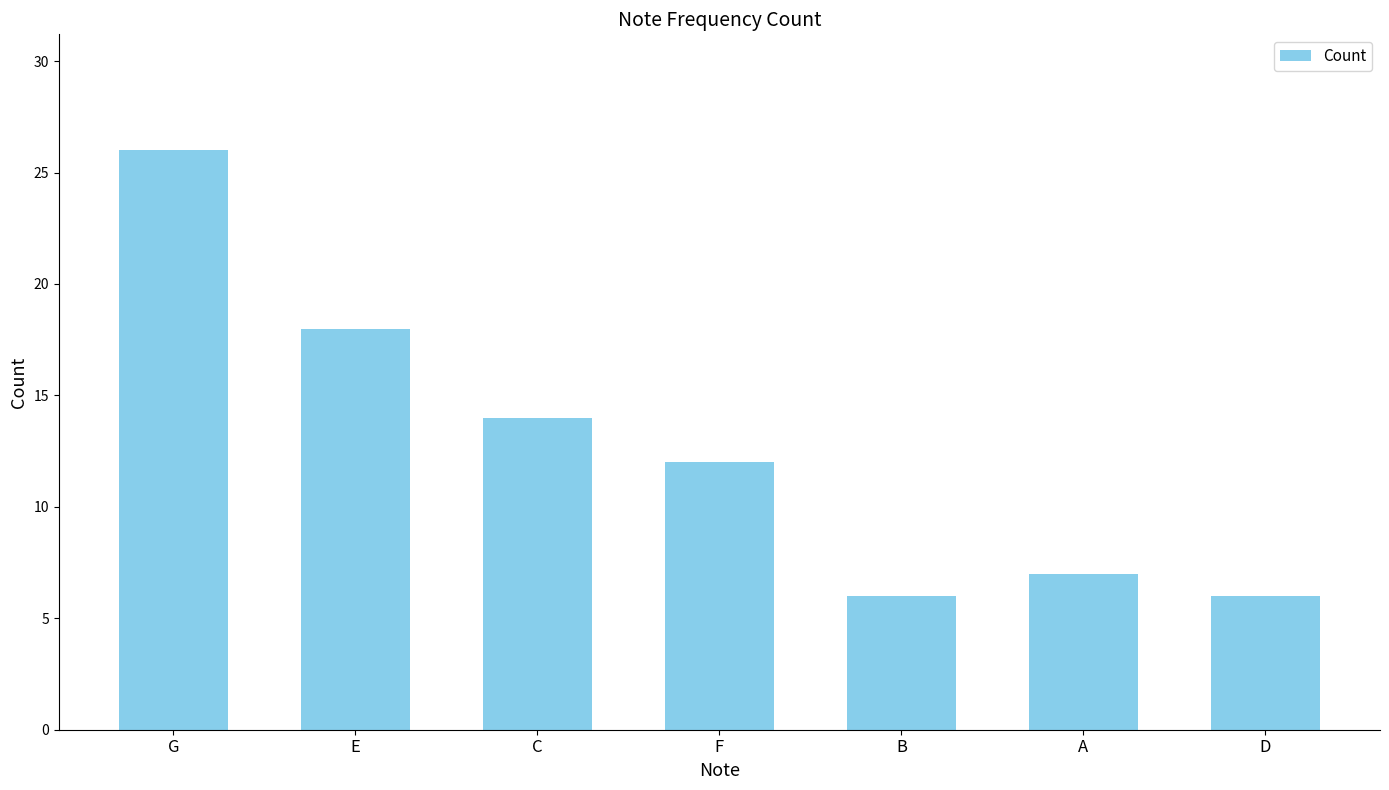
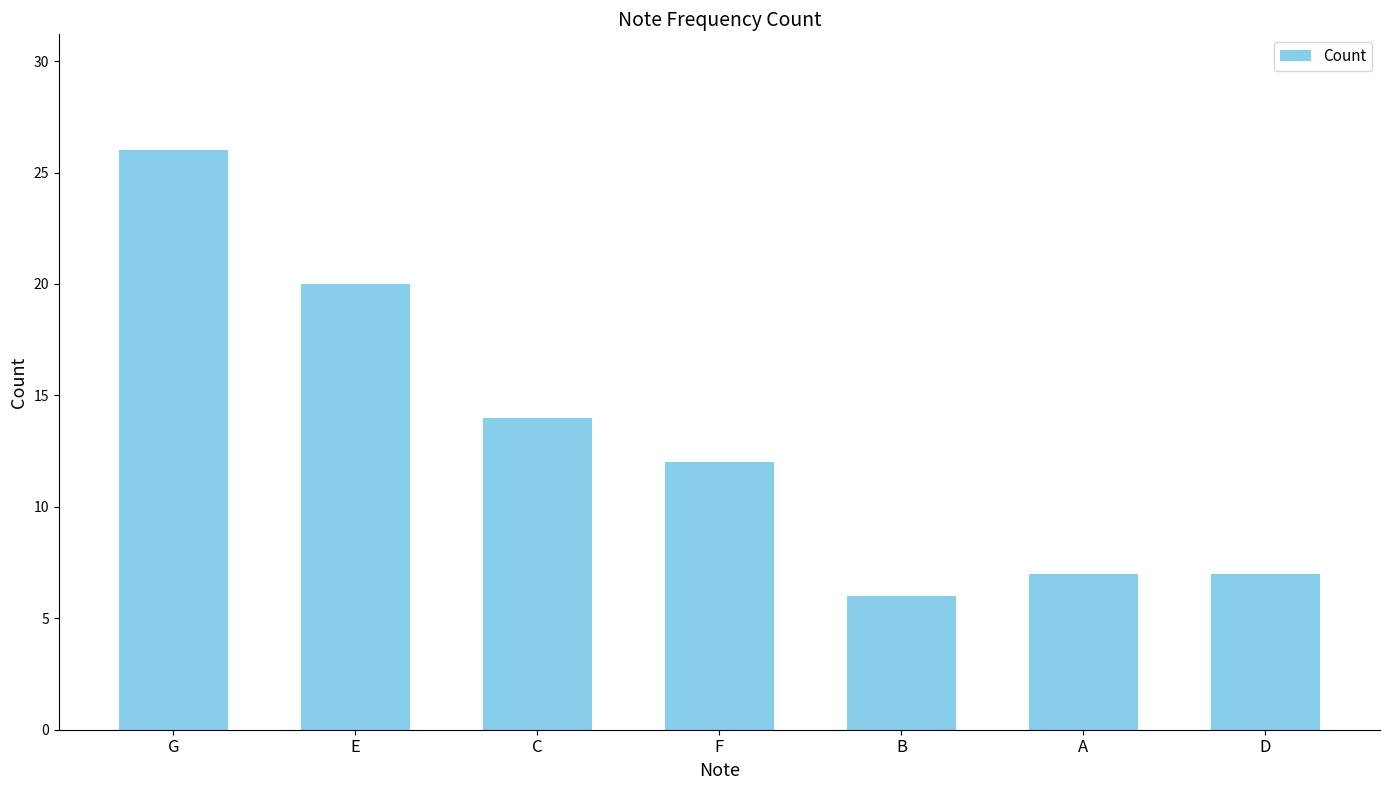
E: 18 -> 20
D: 6 -> 7
